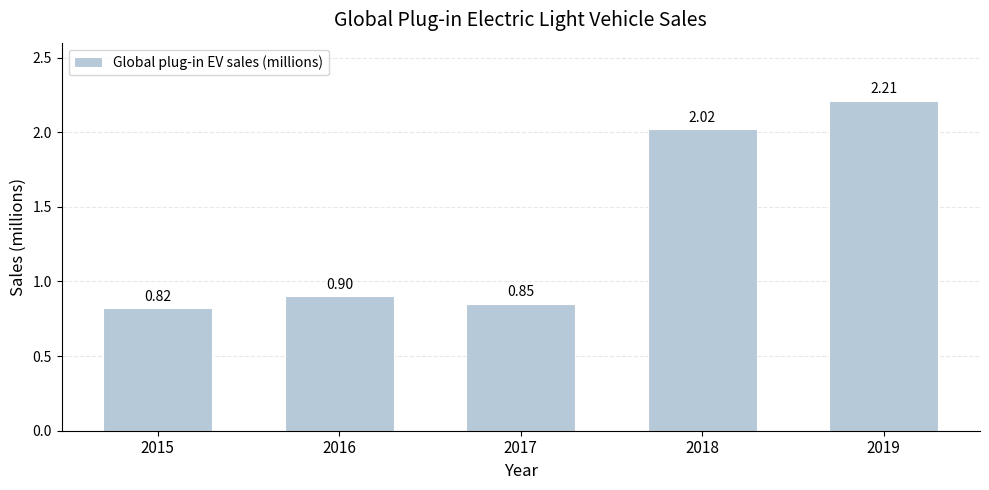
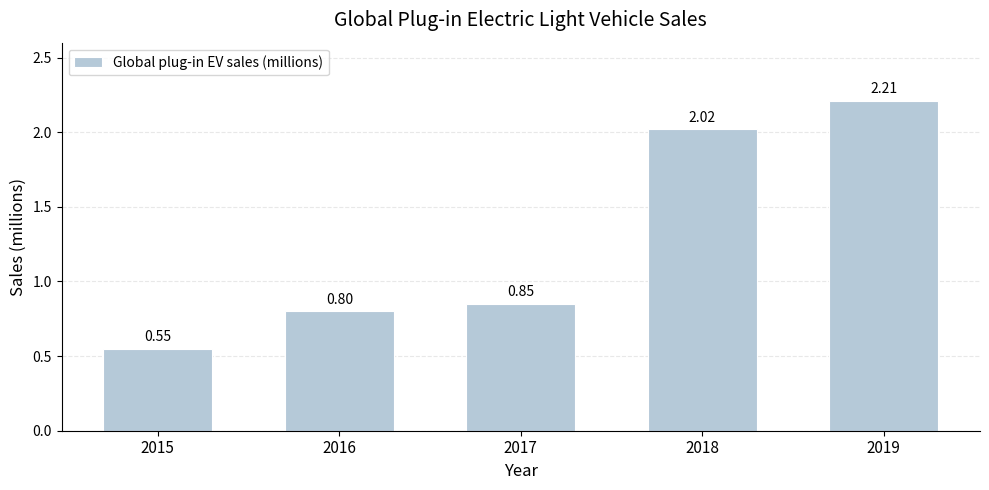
2015: 0.82 -> 0.55
2016: 0.90 -> 0.80
